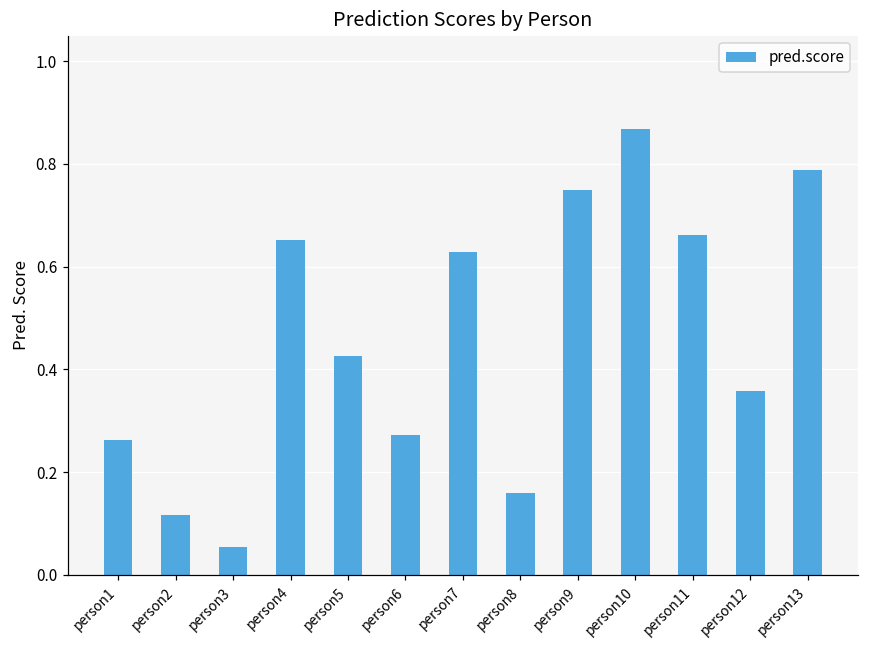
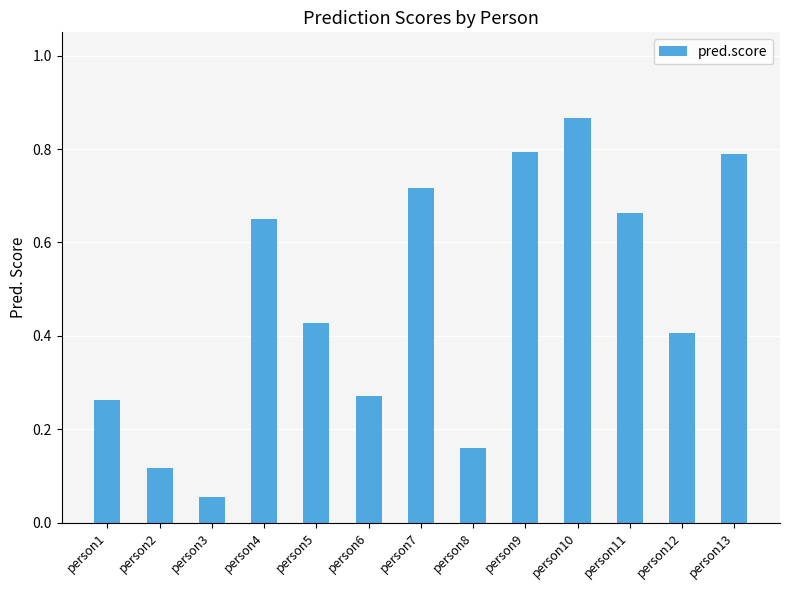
person7: 0.63 -> 0.72
person9: 0.75 -> 0.79
person12: 0.36 -> 0.41
